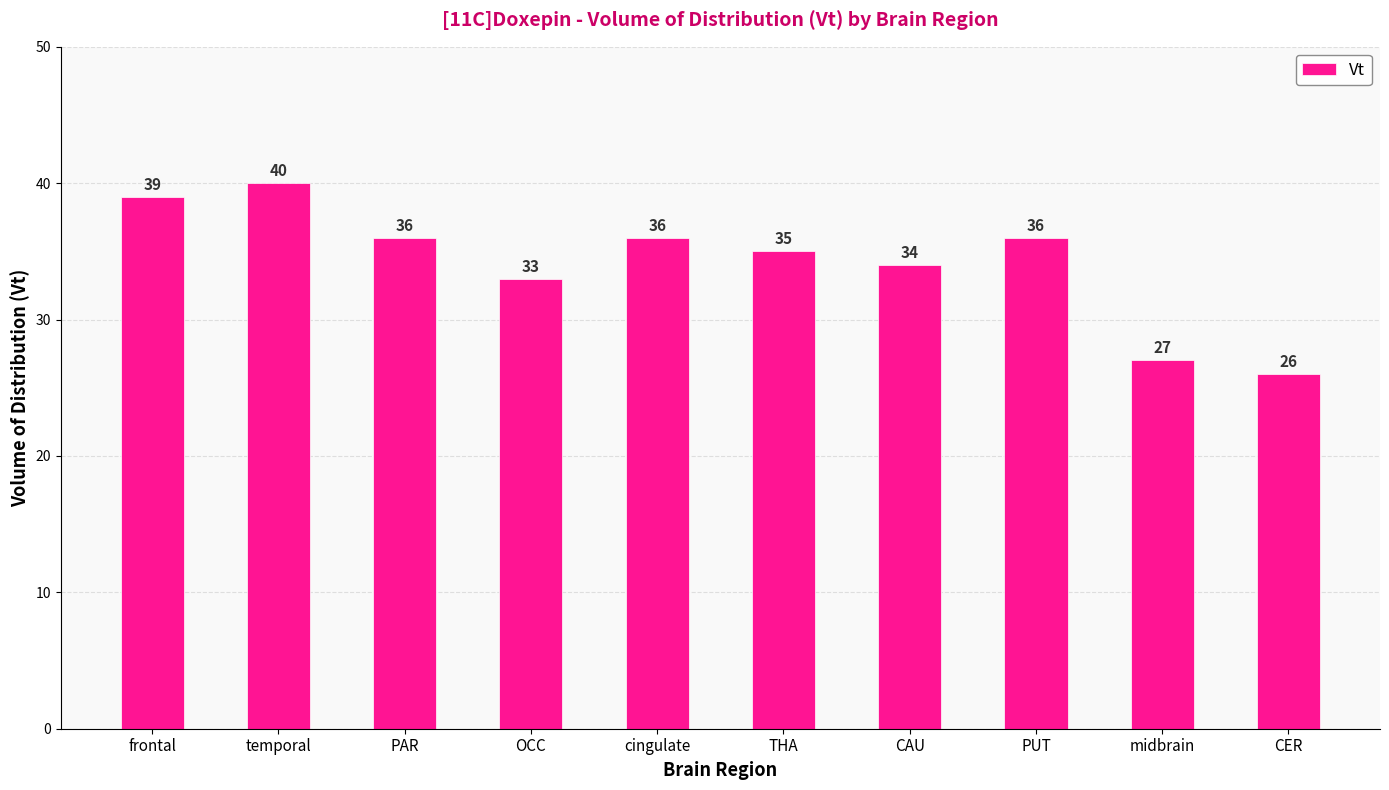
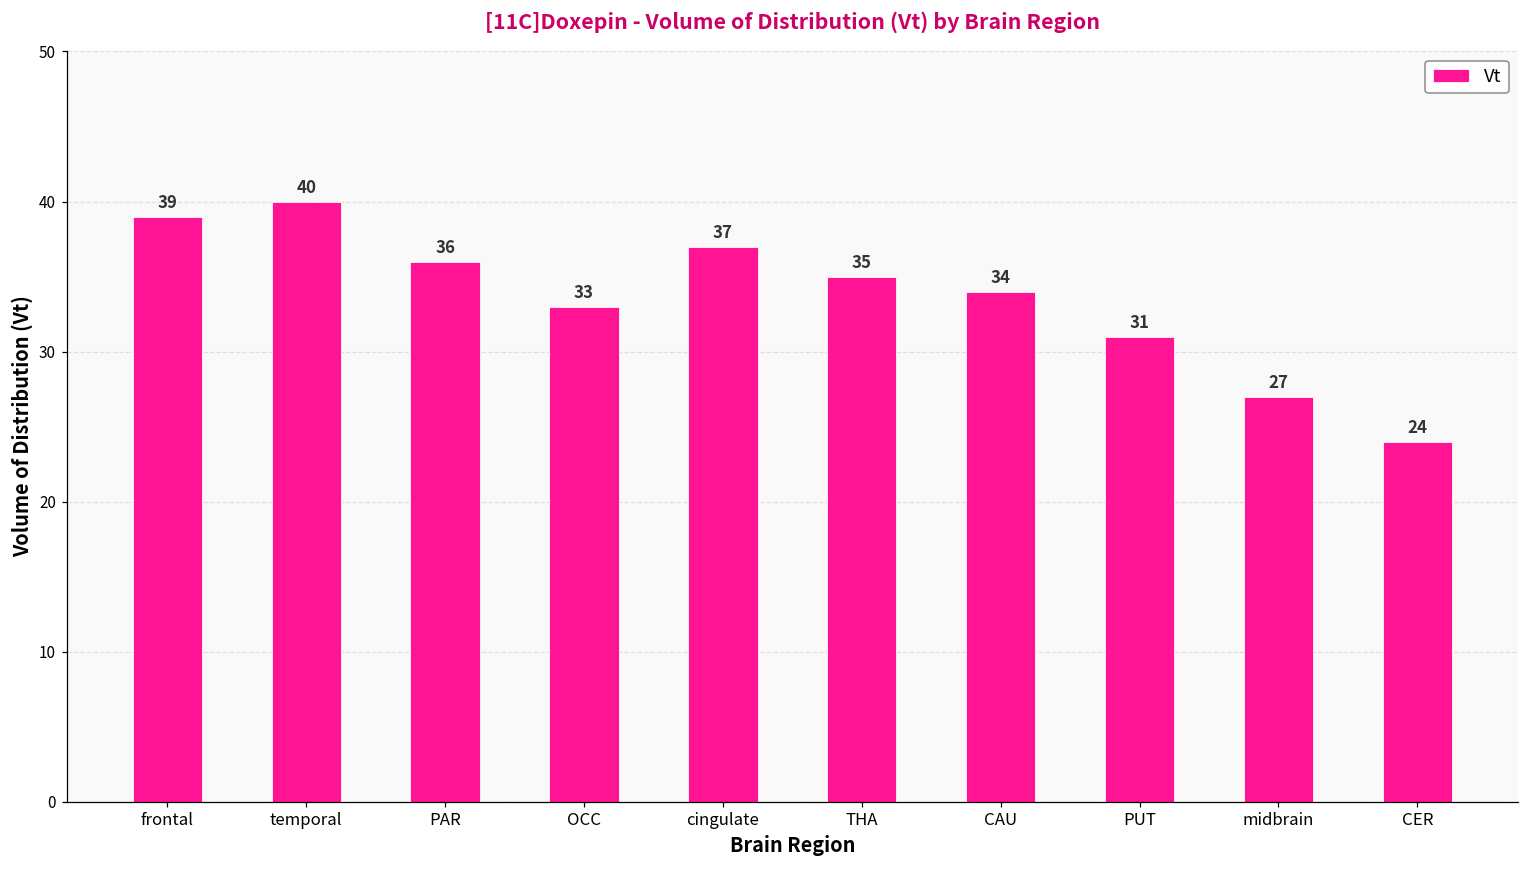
cingulate: 36 -> 37
PUT: 36 -> 31
CER: 26 -> 24
